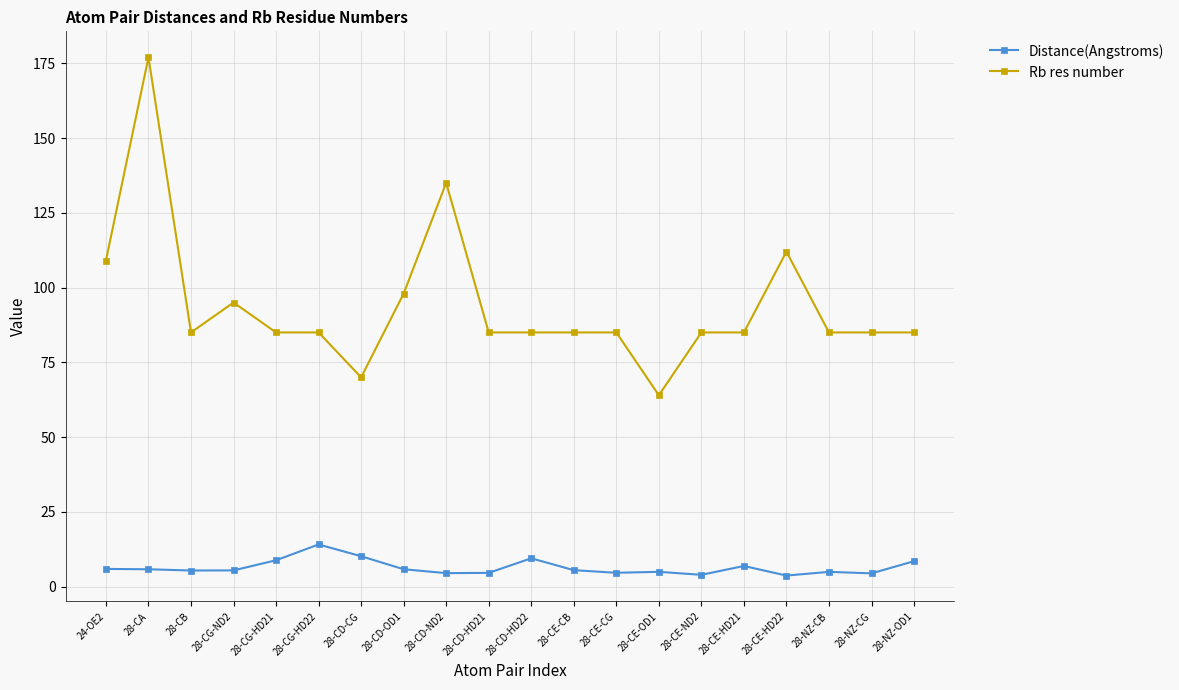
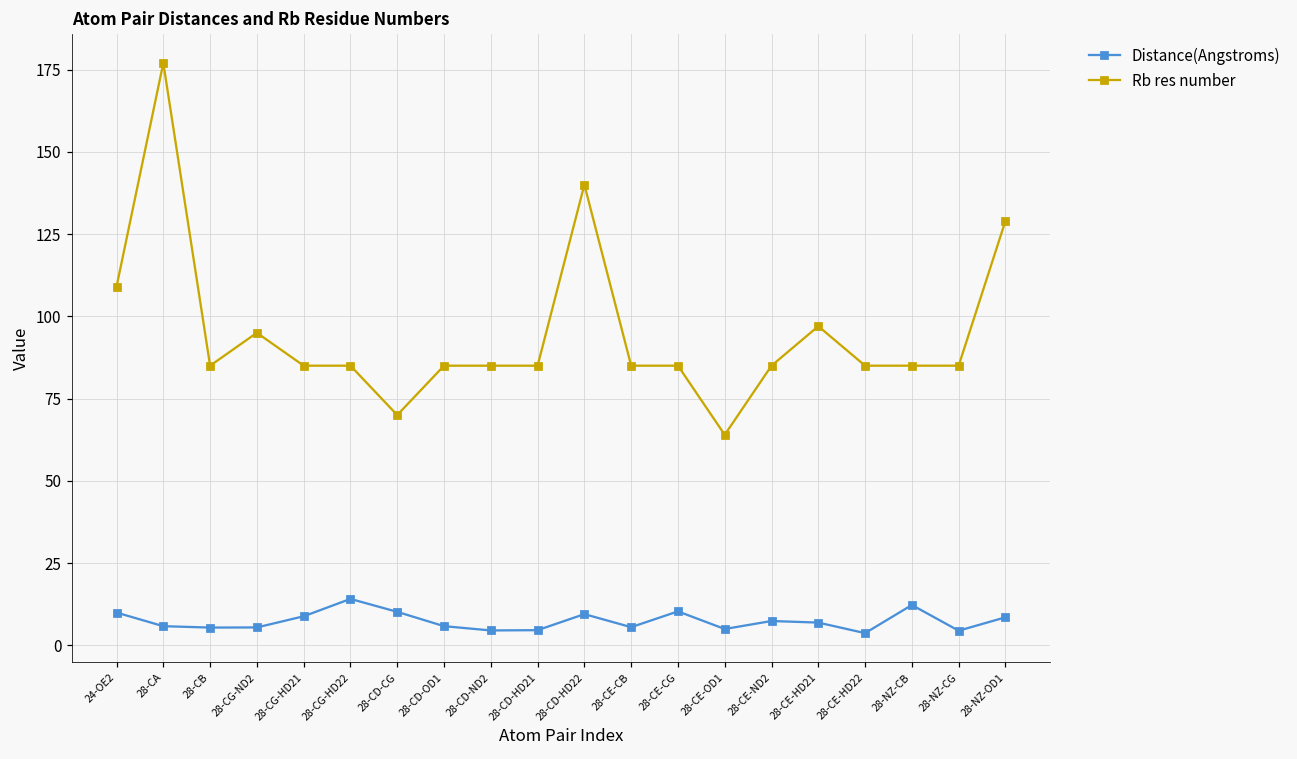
Distance(Angstroms), 24-OE2: 6 -> 10
Rb res number, 28-CD-OD1: 98 -> 85
Rb res number, 28-CD-ND2: 135 -> 85
Rb res number, 28-CD-HD22: 85 -> 140
Distance(Angstroms), 28-CE-CG: 5 -> 10
Distance(Angstroms), 28-CE-ND2: 4 -> 7
Rb res number, 28-CE-HD21: 85 -> 97
Rb res number, 28-CE-HD22: 112 -> 85
Distance(Angstroms), 28-NZ-CB: 5 -> 12
Rb res number, 28-NZ-OD1: 85 -> 129
